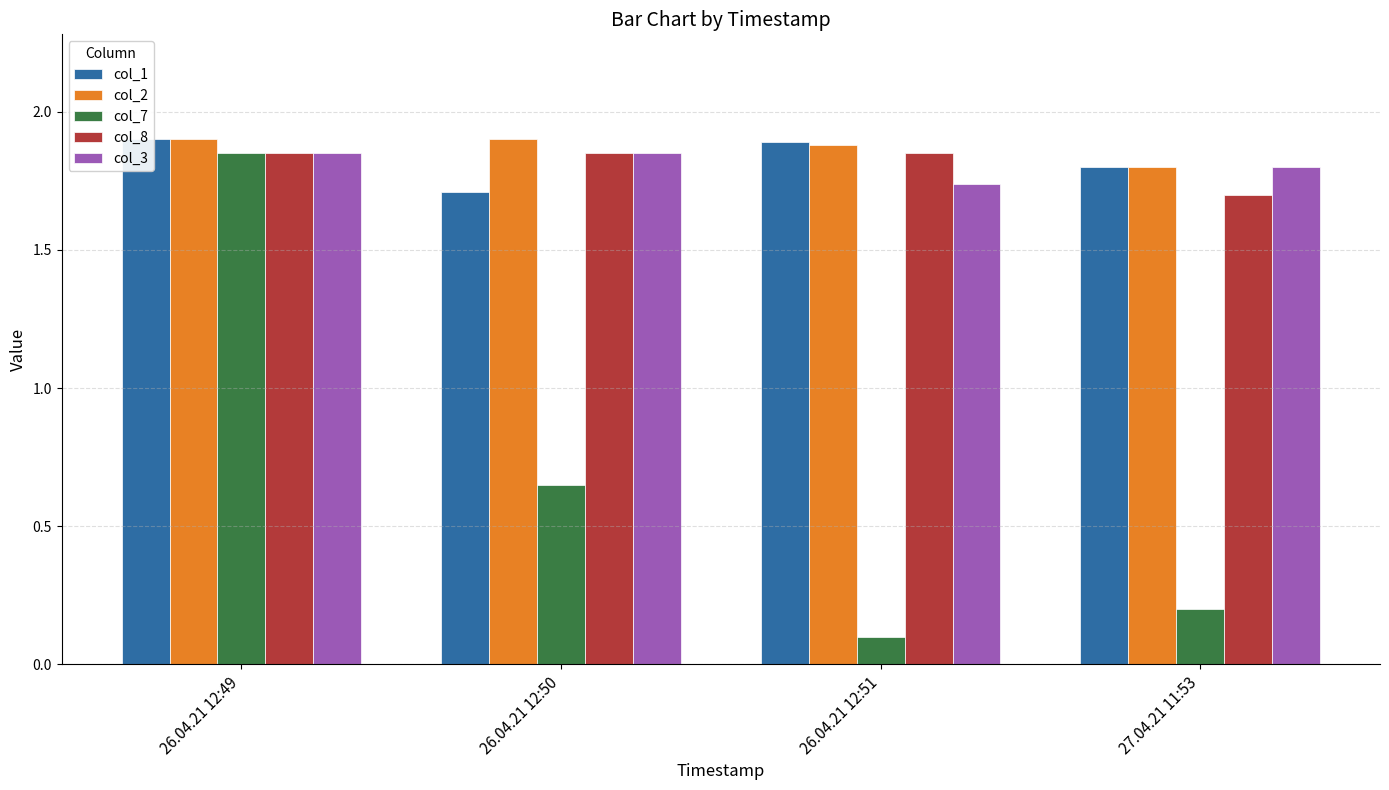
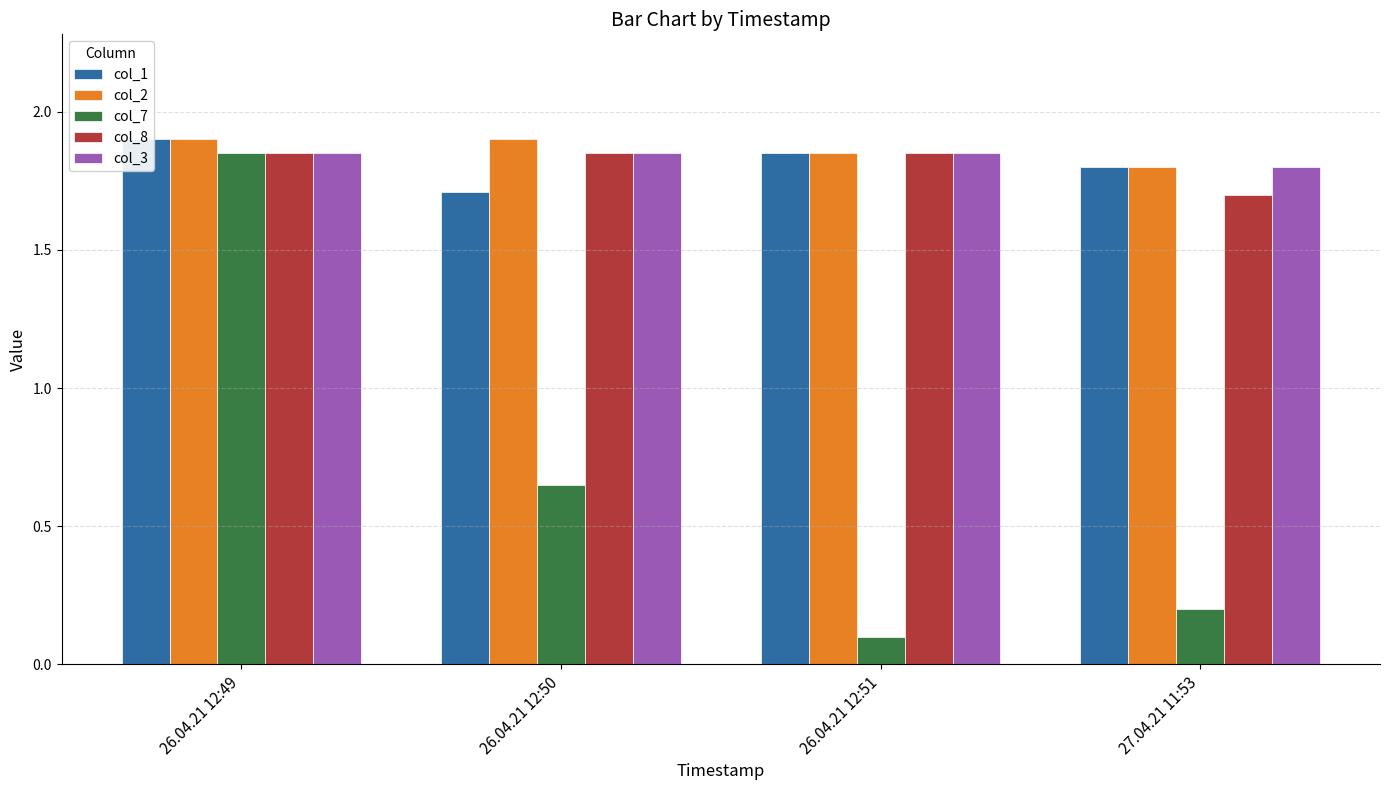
col_1, 26.04.21 12:51: 1.89 -> 1.85
col_2, 26.04.21 12:51: 1.88 -> 1.85
col_3, 26.04.21 12:51: 1.74 -> 1.85
